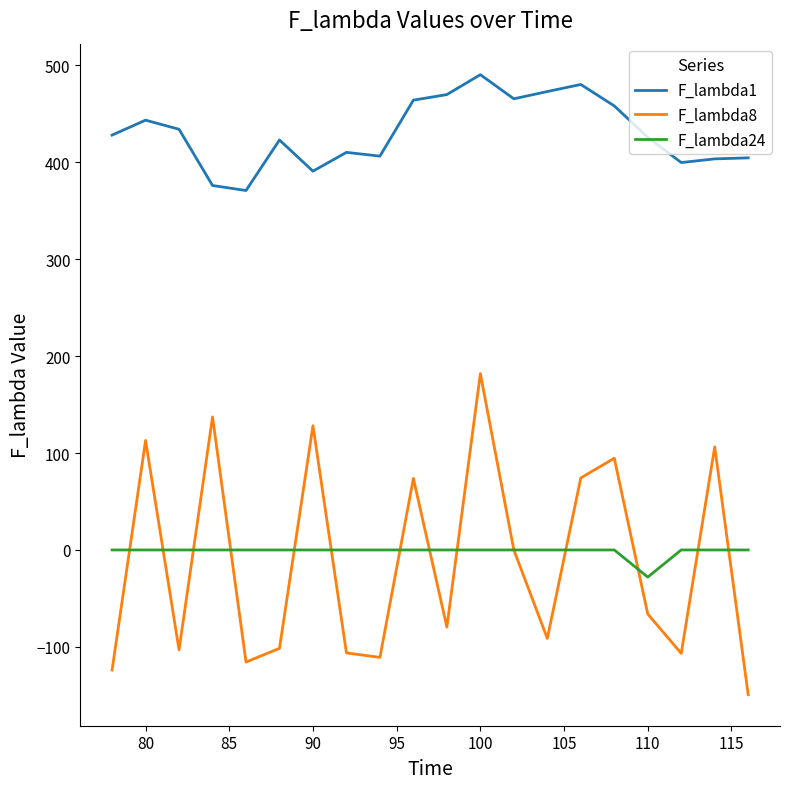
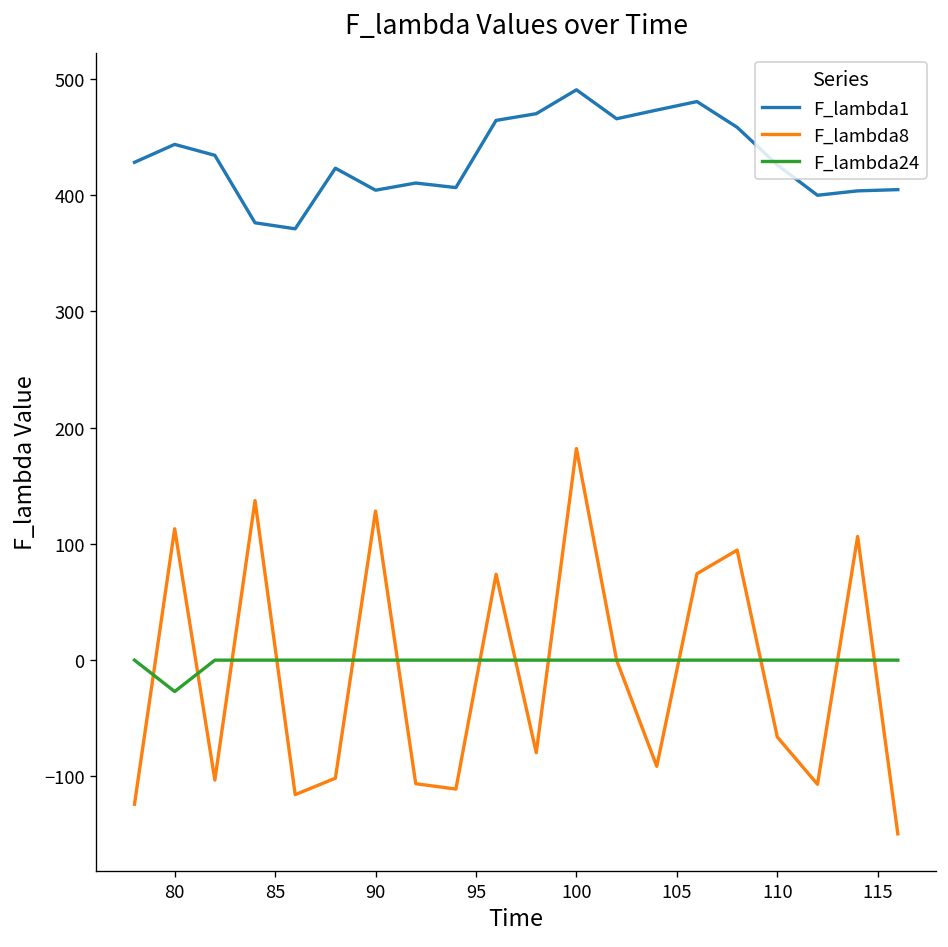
F_lambda24, 80: 0 -> -30
F_lambda1, 90: 390 -> 400
F_lambda24, 110: -30 -> 0
